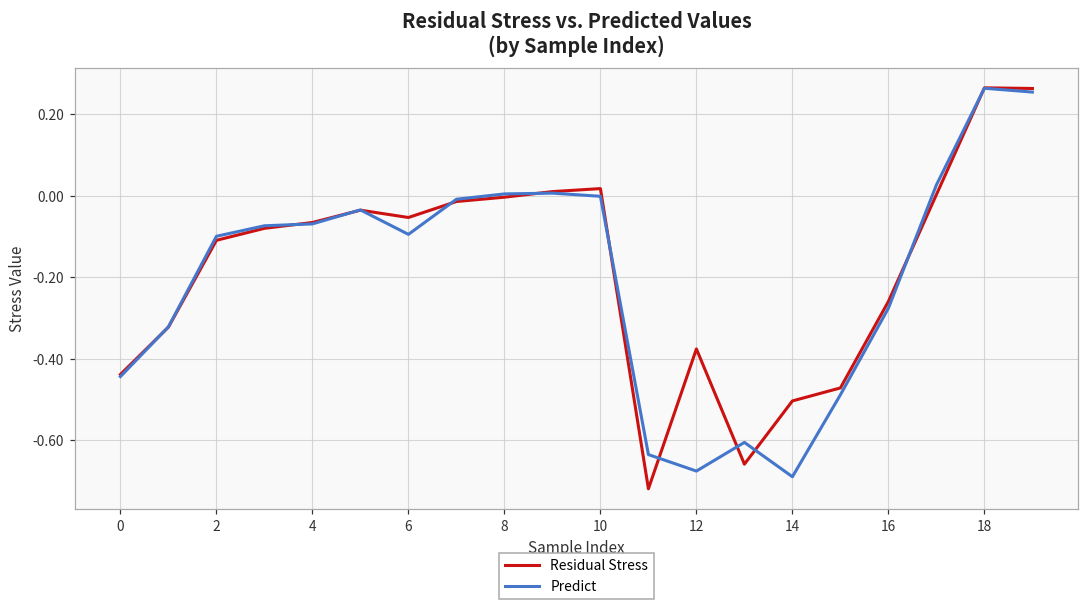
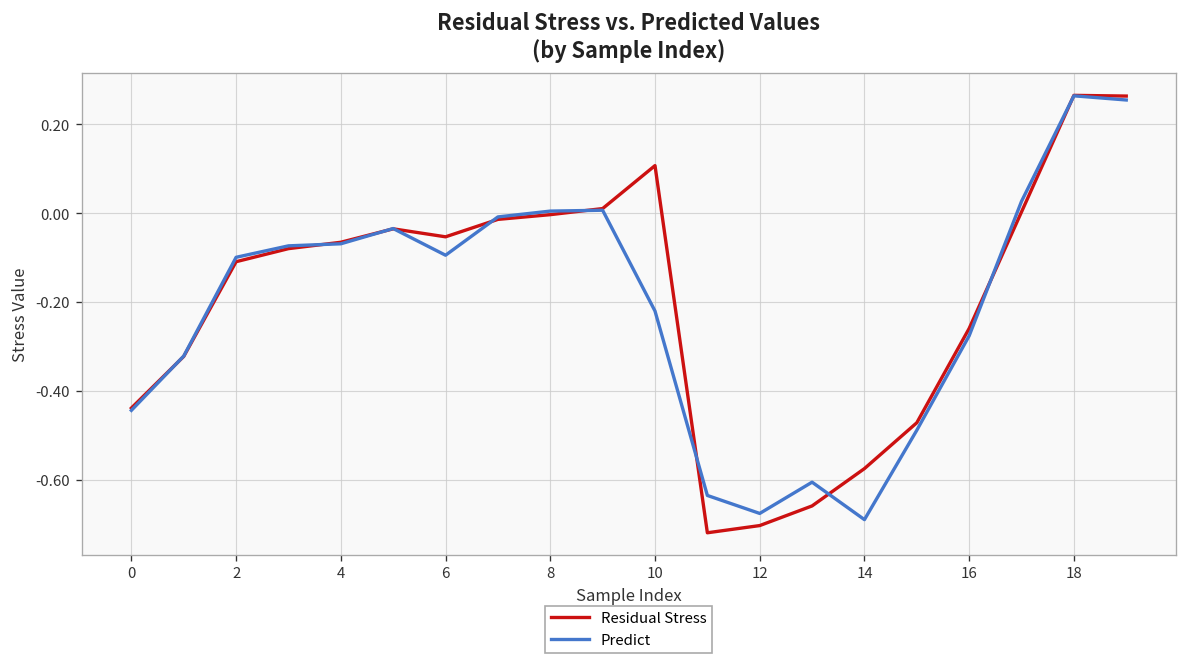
Residual Stress, 10: 0.02 -> 0.11
Predict, 10: 0.00 -> -0.22
Residual Stress, 12: -0.38 -> -0.70
Residual Stress, 14: -0.50 -> -0.57
